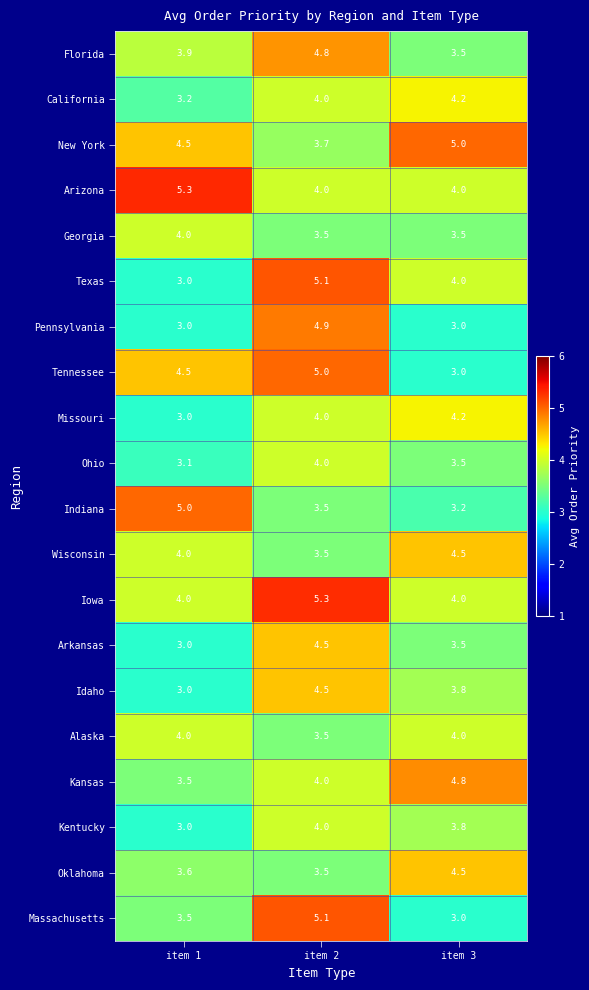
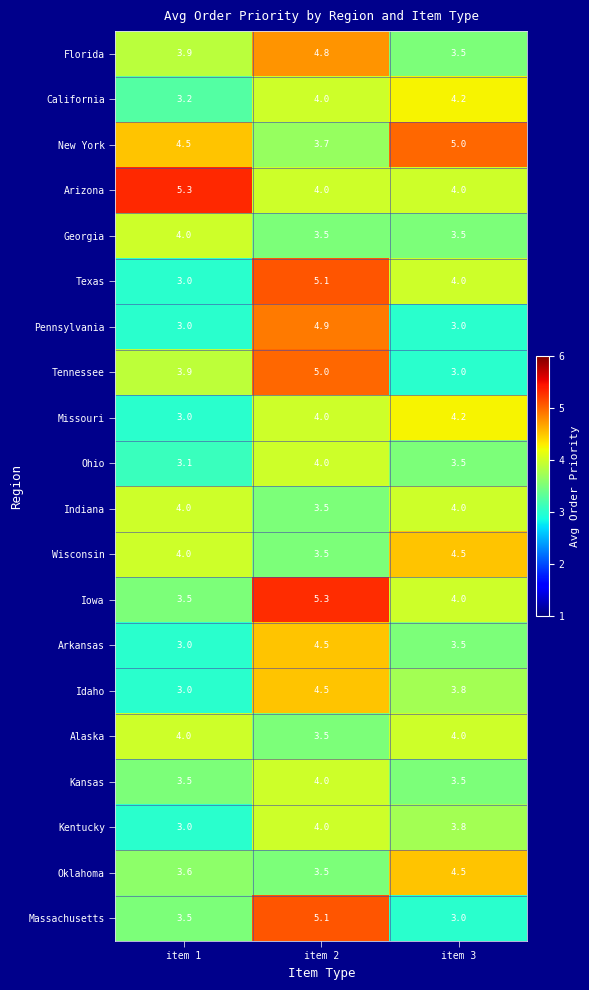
Tennessee, item 1: 4.5 -> 3.9
Indiana, item 1: 5.0 -> 4.0
Indiana, item 3: 3.2 -> 4.0
Iowa, item 1: 4.0 -> 3.5
Kansas, item 3: 4.8 -> 3.5
